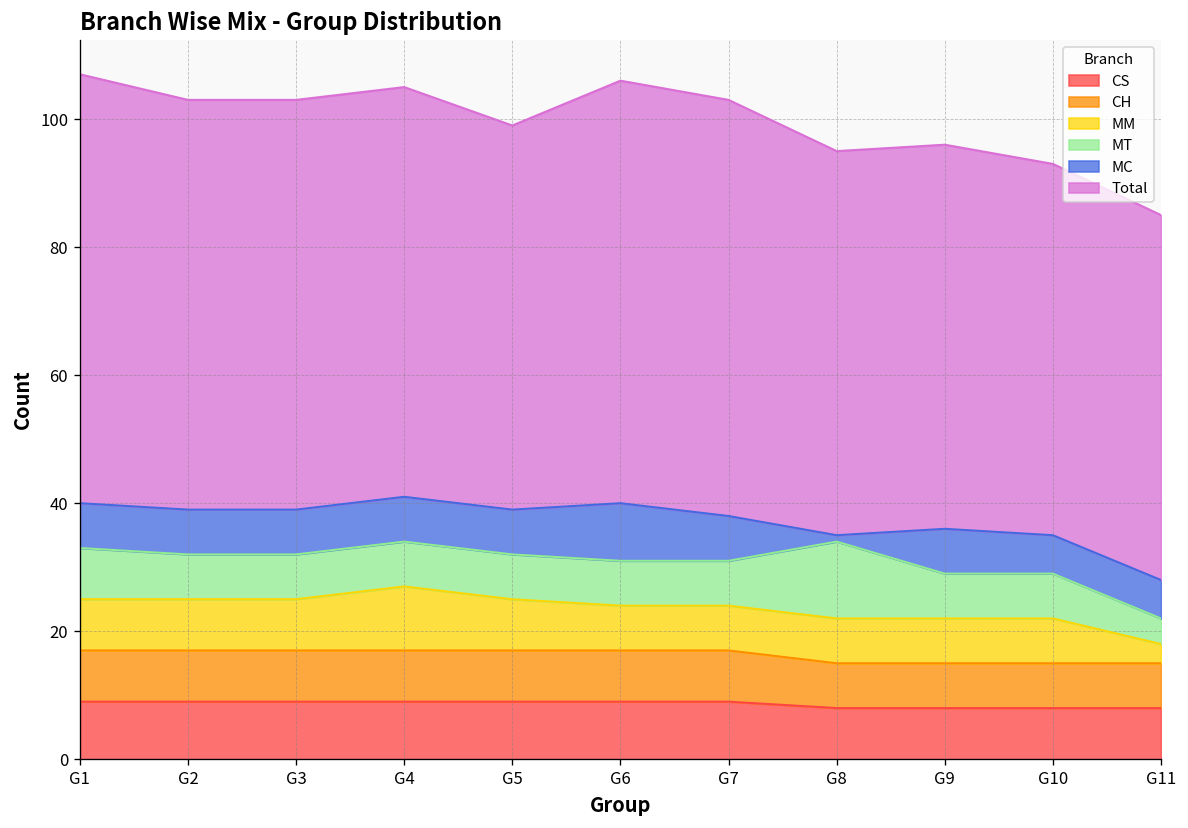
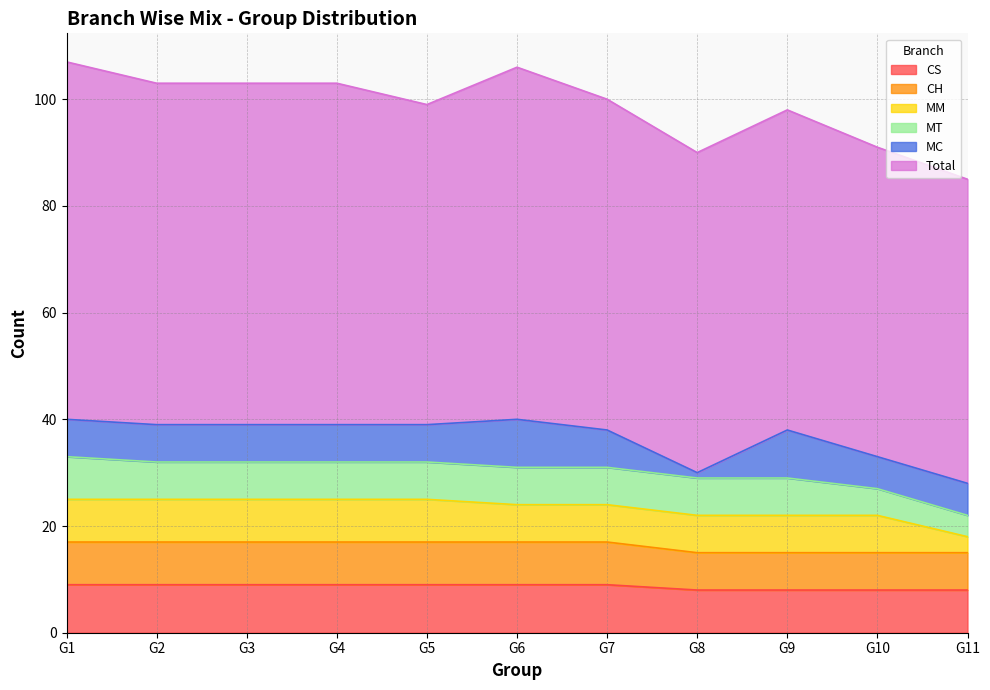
MM, G4: 10 -> 8
Total, G7: 65 -> 62
MT, G8: 12 -> 7
MC, G9: 7 -> 9
MT, G10: 7 -> 5
